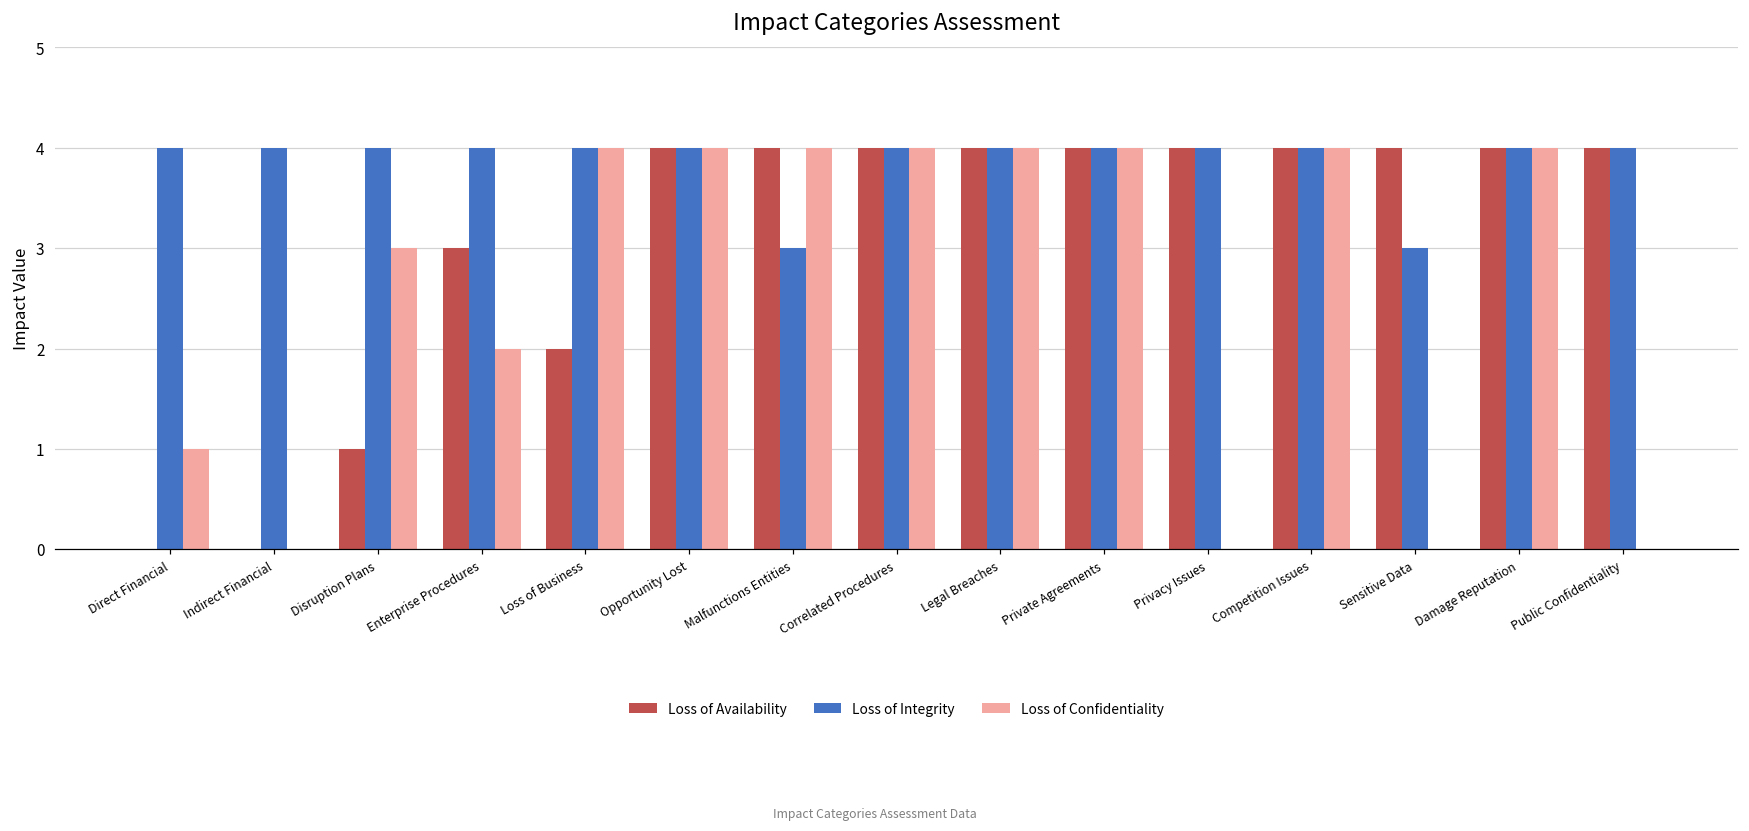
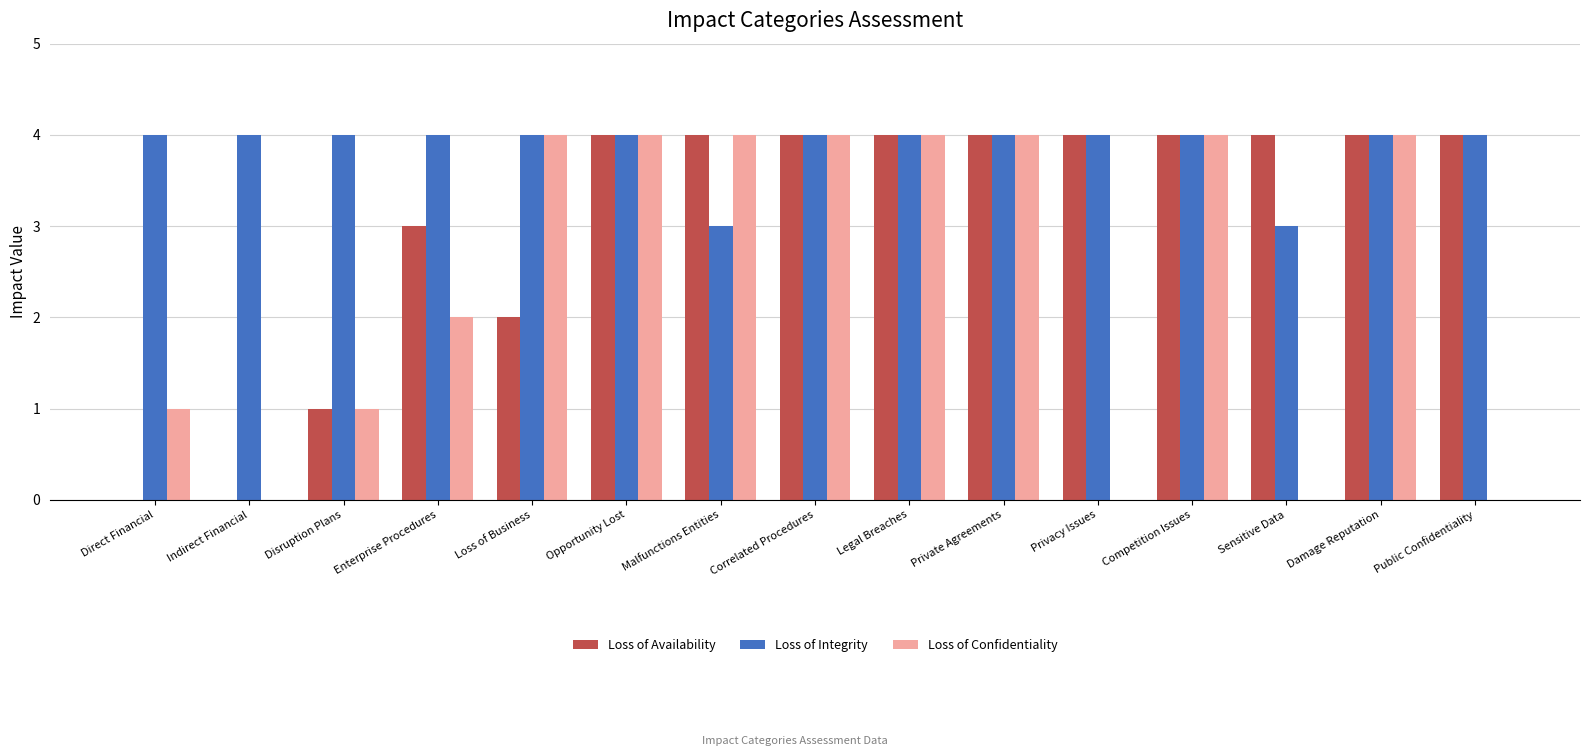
Loss of Confidentiality, Disruption Plans: 3 -> 1
